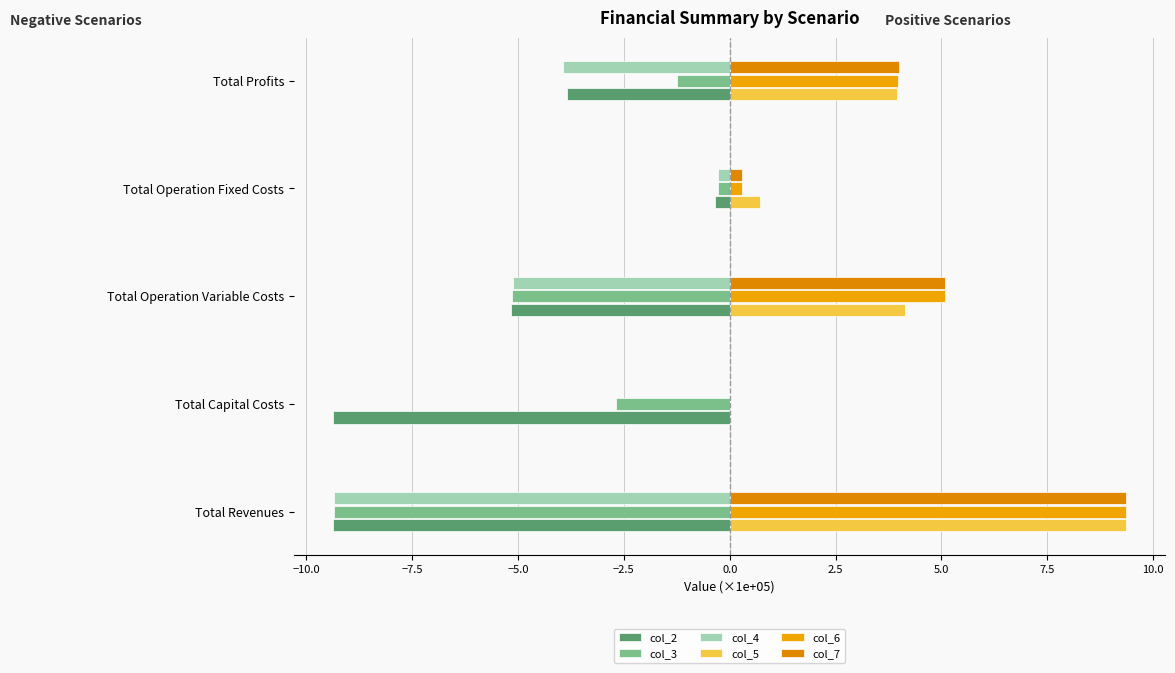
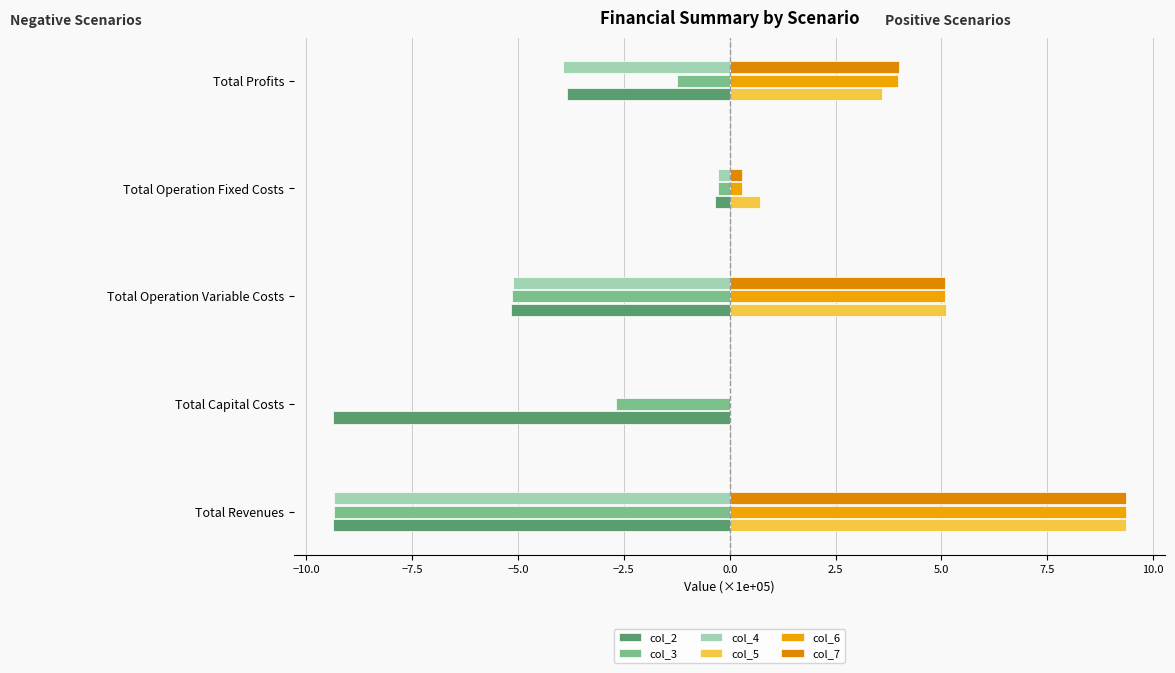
col_5, Total Profits: 4.0 -> 3.6
col_5, Total Operation Variable Costs: 4.1 -> 5.1
